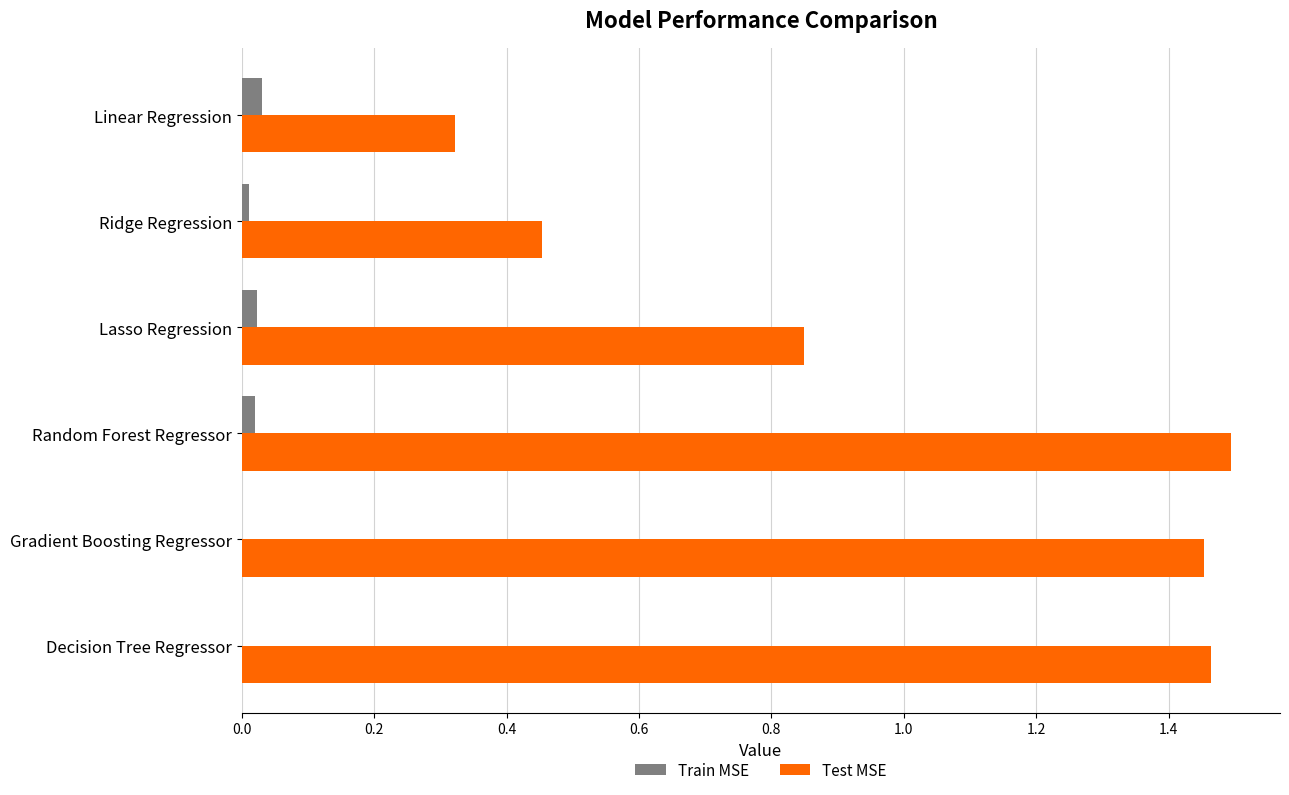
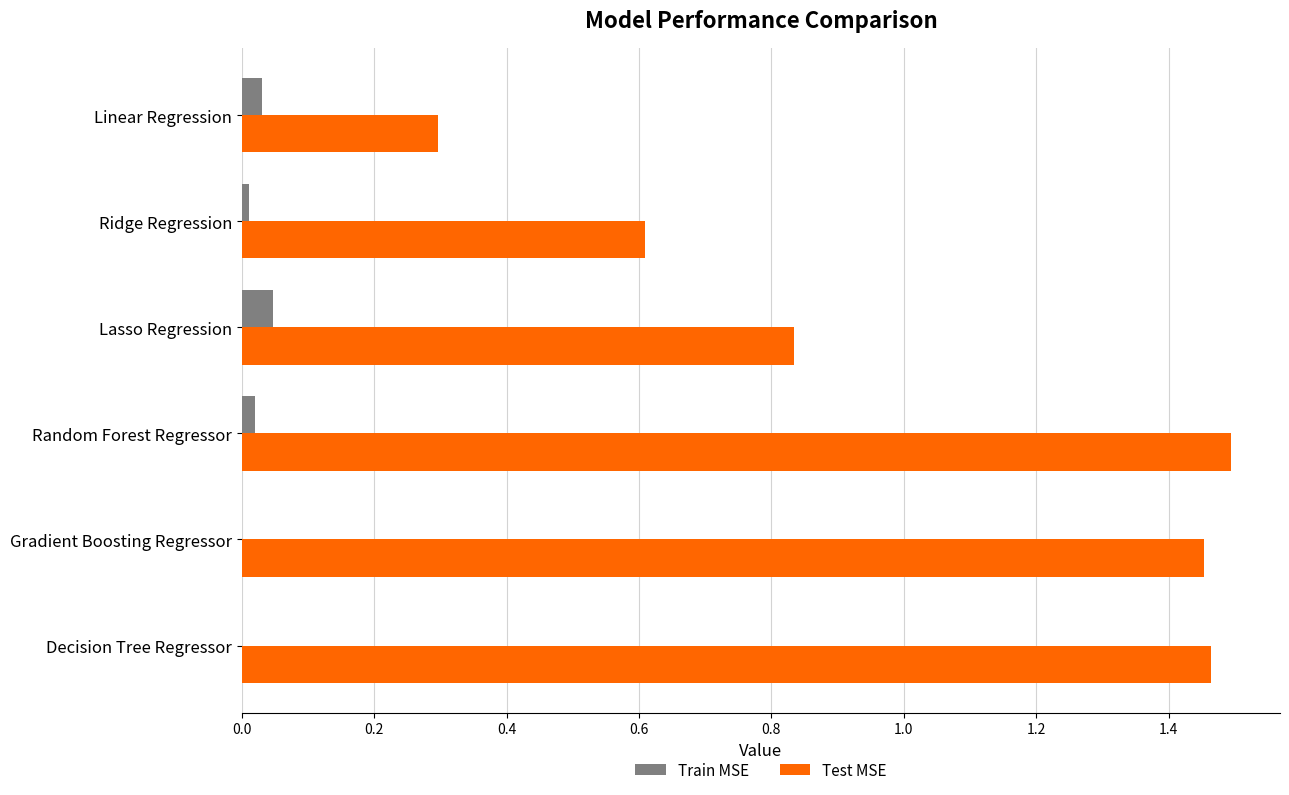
Test MSE, Linear Regression: 0.32 -> 0.30
Test MSE, Ridge Regression: 0.45 -> 0.61
Train MSE, Lasso Regression: 0.02 -> 0.05
Test MSE, Lasso Regression: 0.85 -> 0.83
